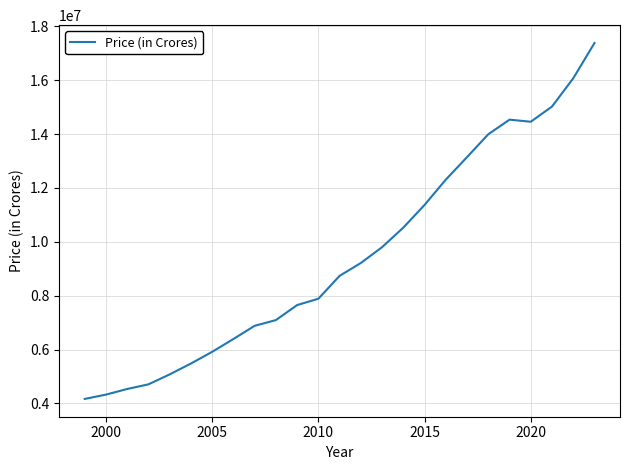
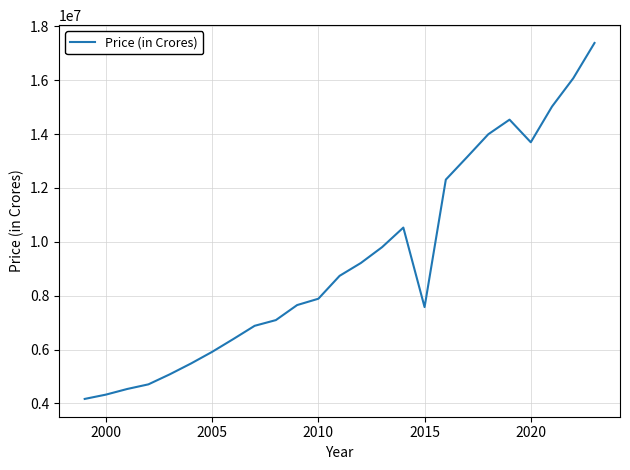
2015: 11400000 -> 7600000
2020: 14500000 -> 13700000
